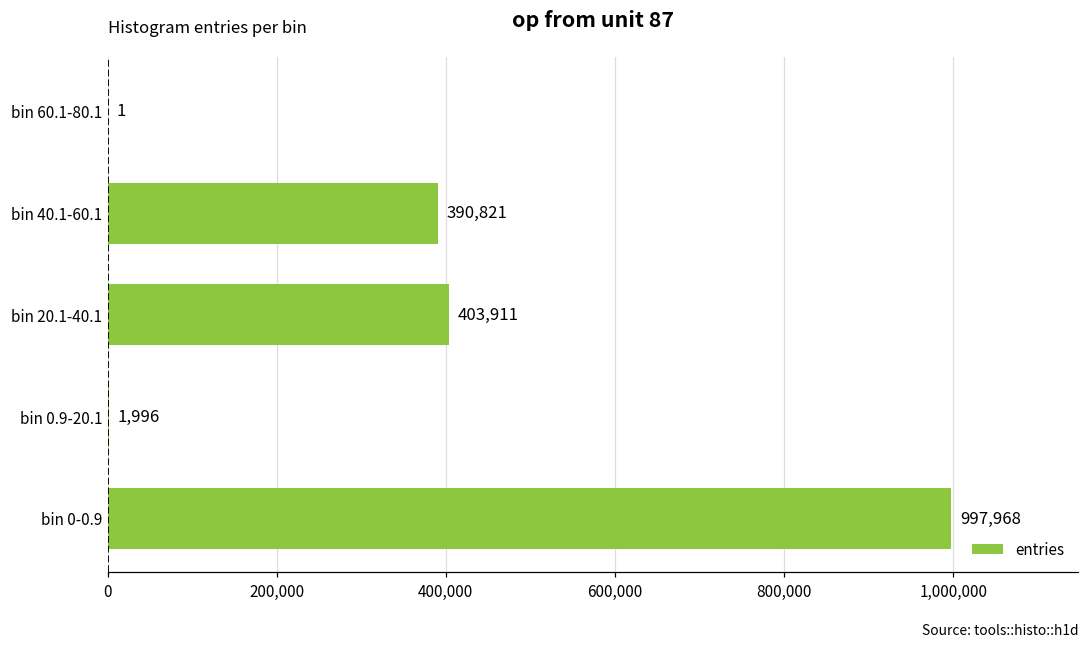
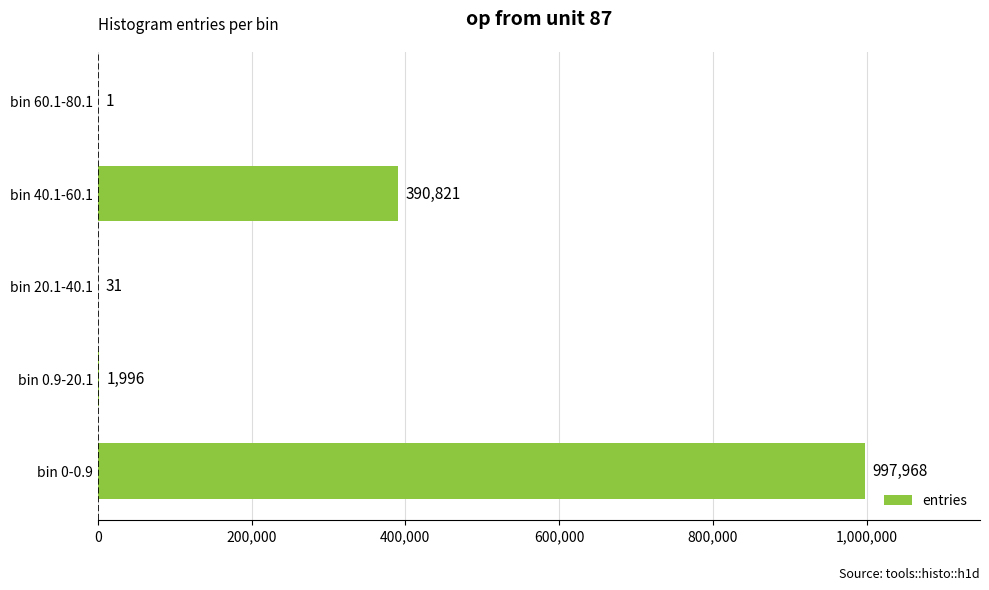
bin 20.1-40.1: 403,911 -> 31
